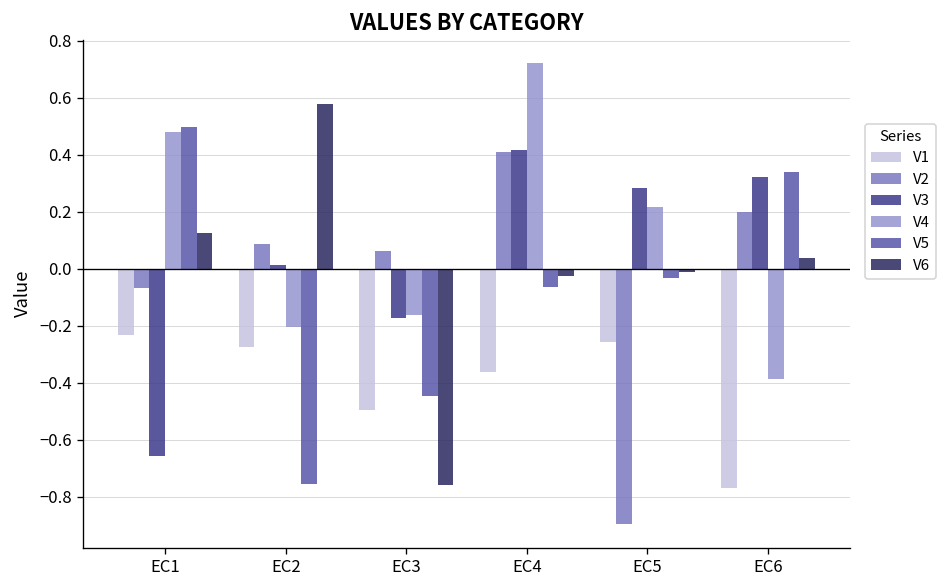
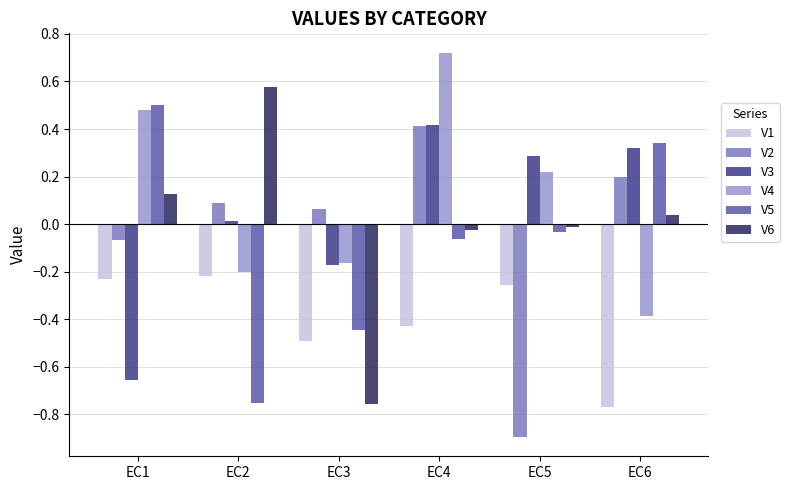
V1, EC2: -0.27 -> -0.22
V1, EC4: -0.36 -> -0.43
